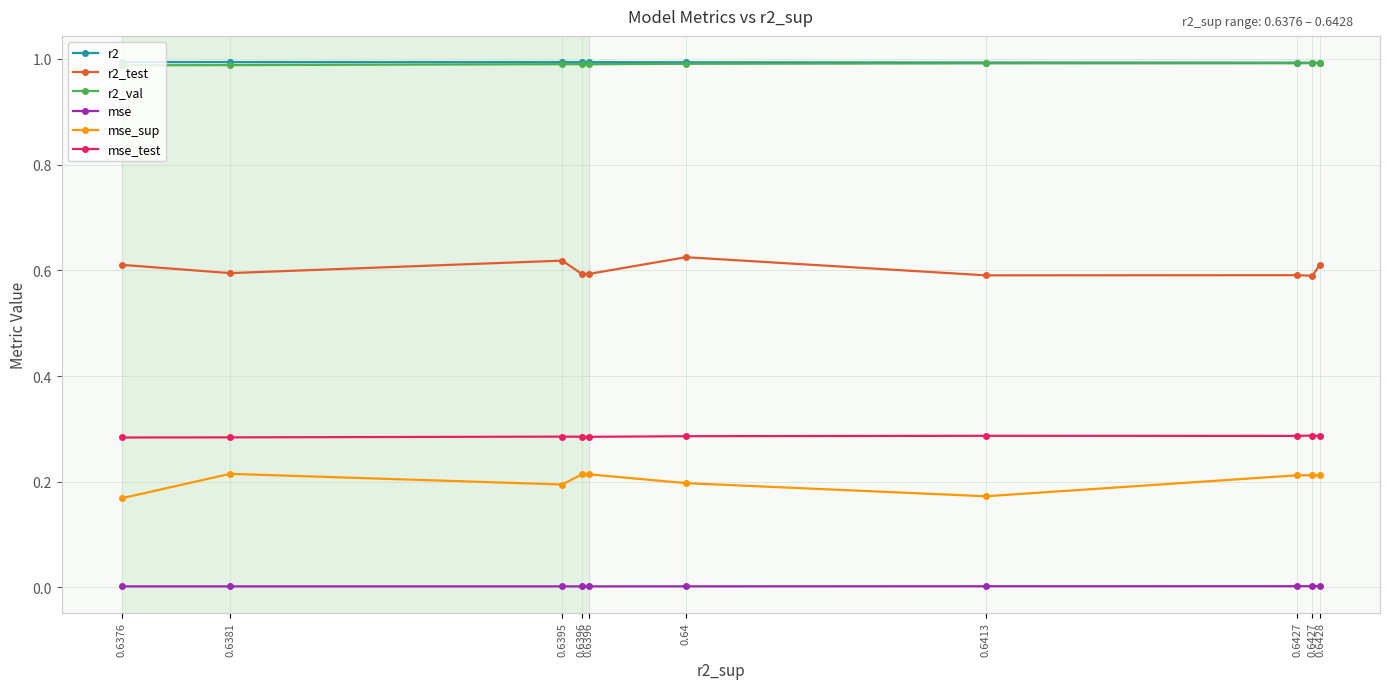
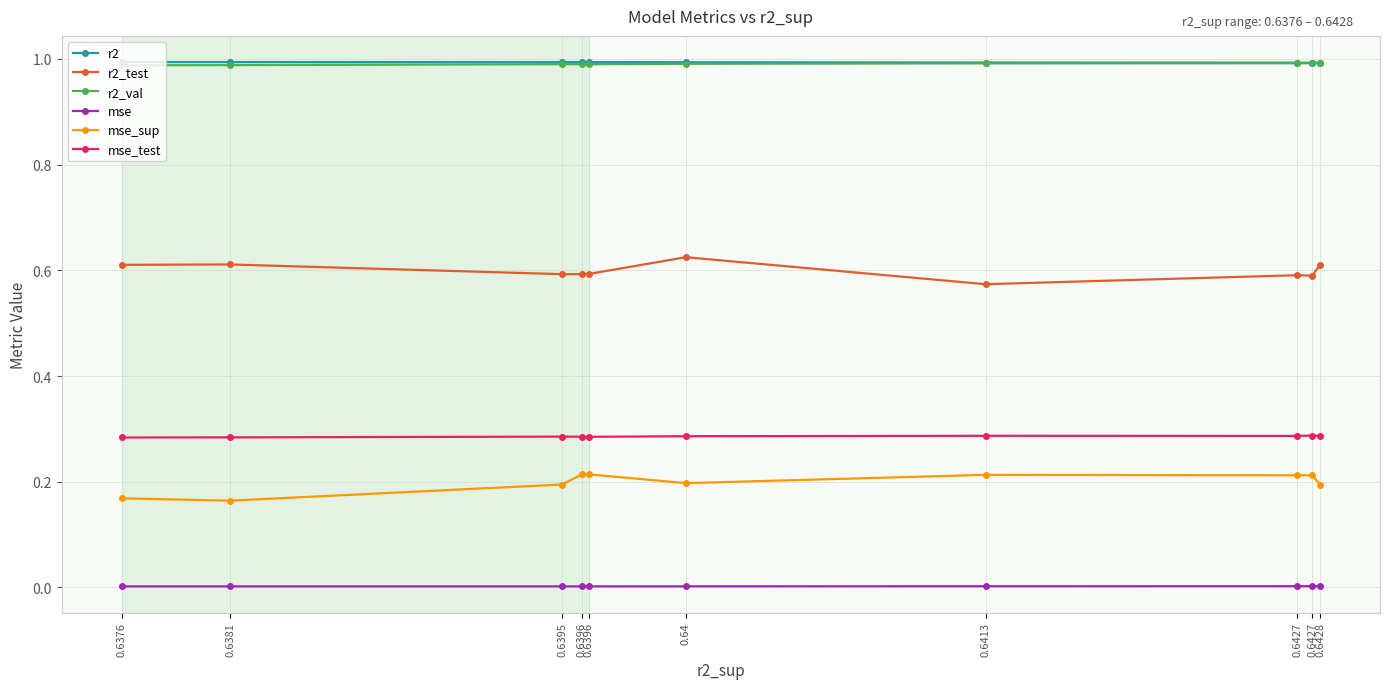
r2_test, 0.6381: 0.59 -> 0.61
mse_sup, 0.6381: 0.21 -> 0.16
r2_test, 0.6395: 0.62 -> 0.59
r2_test, 0.6413: 0.59 -> 0.57
mse_sup, 0.6413: 0.17 -> 0.21
mse_sup, 0.6428: 0.21 -> 0.19
